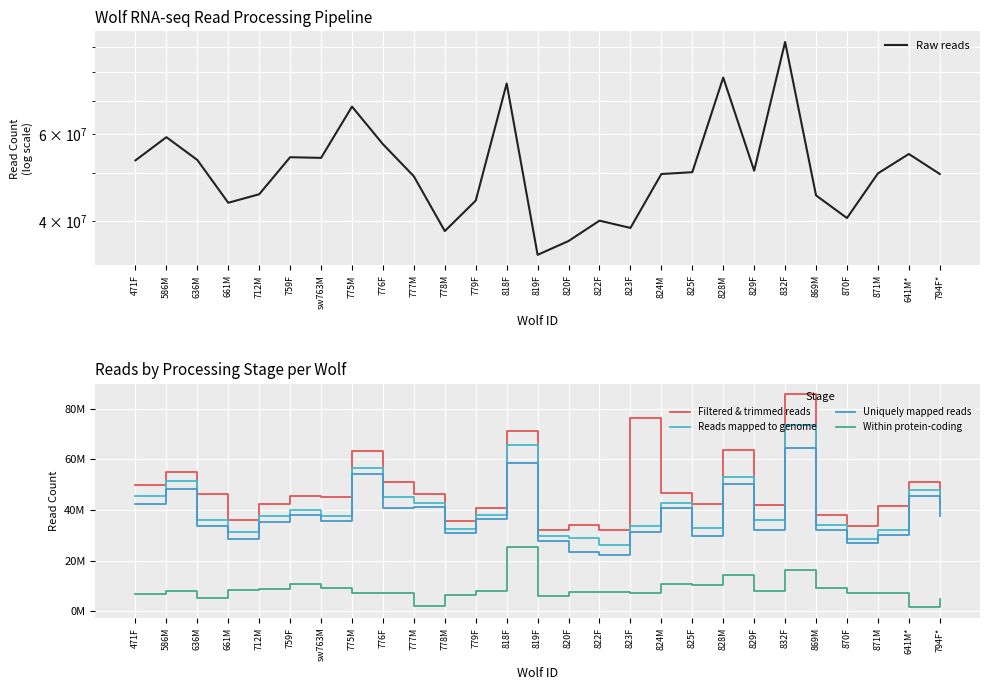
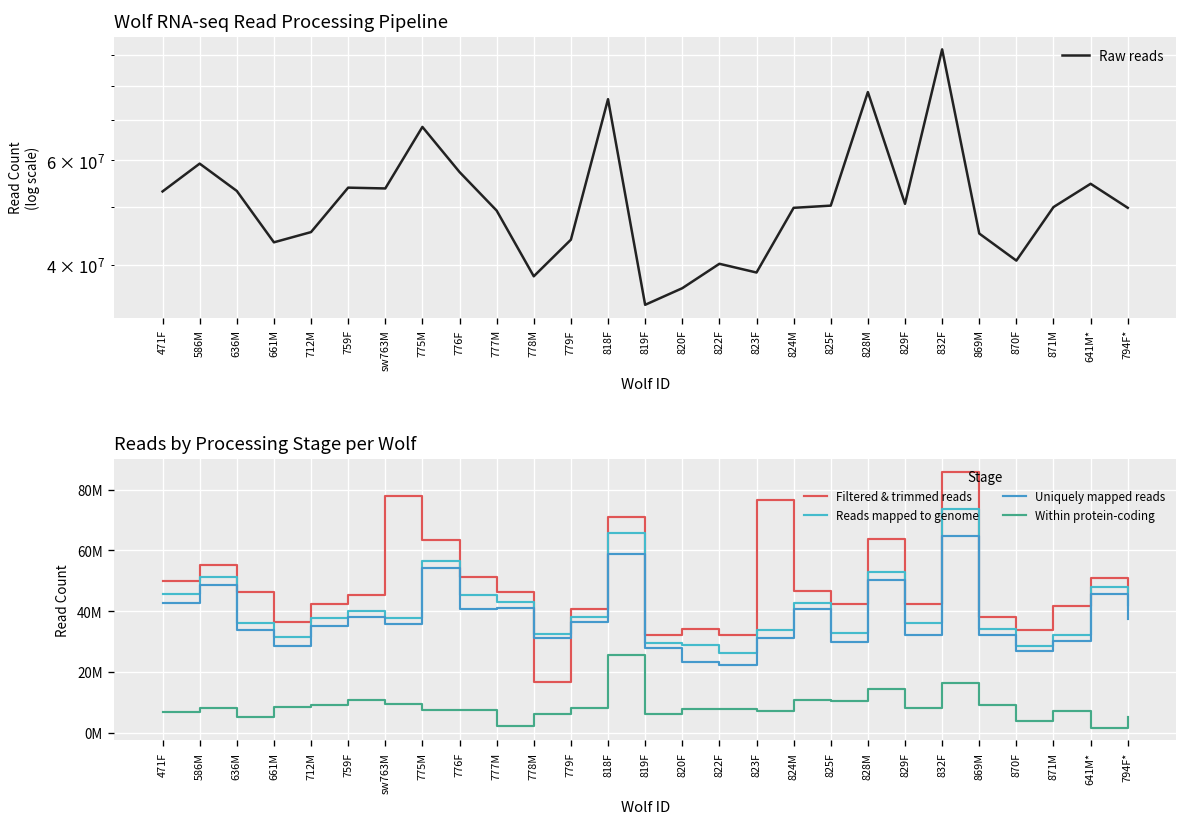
Reads by Processing Stage per Wolf, Filtered & trimmed reads, sw763M: 45000000 -> 78000000
Reads by Processing Stage per Wolf, Filtered & trimmed reads, 778M: 36000000 -> 17000000
Reads by Processing Stage per Wolf, Within protein-coding, 870F: 7000000 -> 4000000
